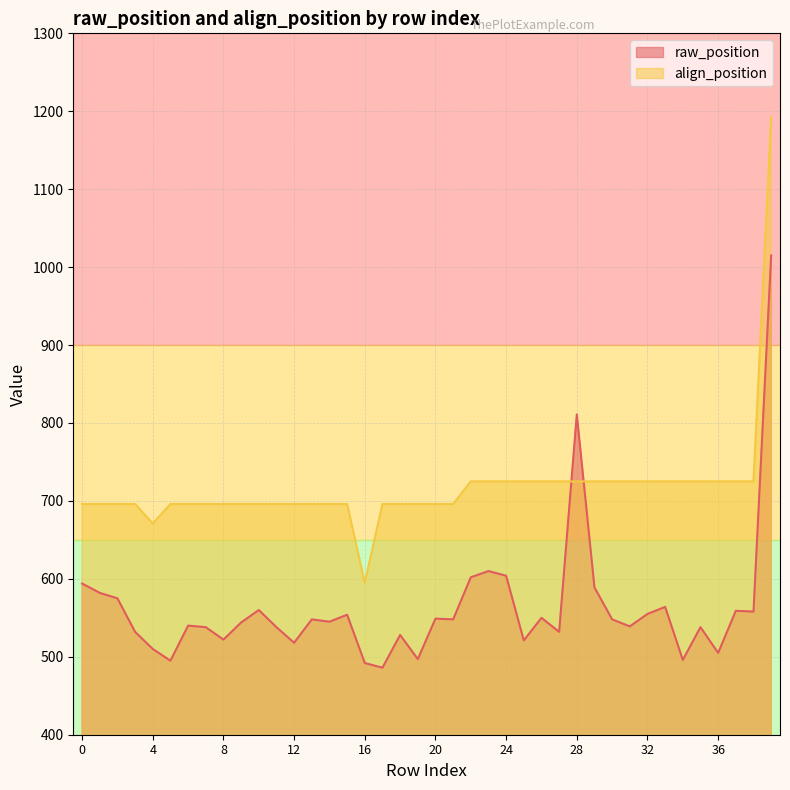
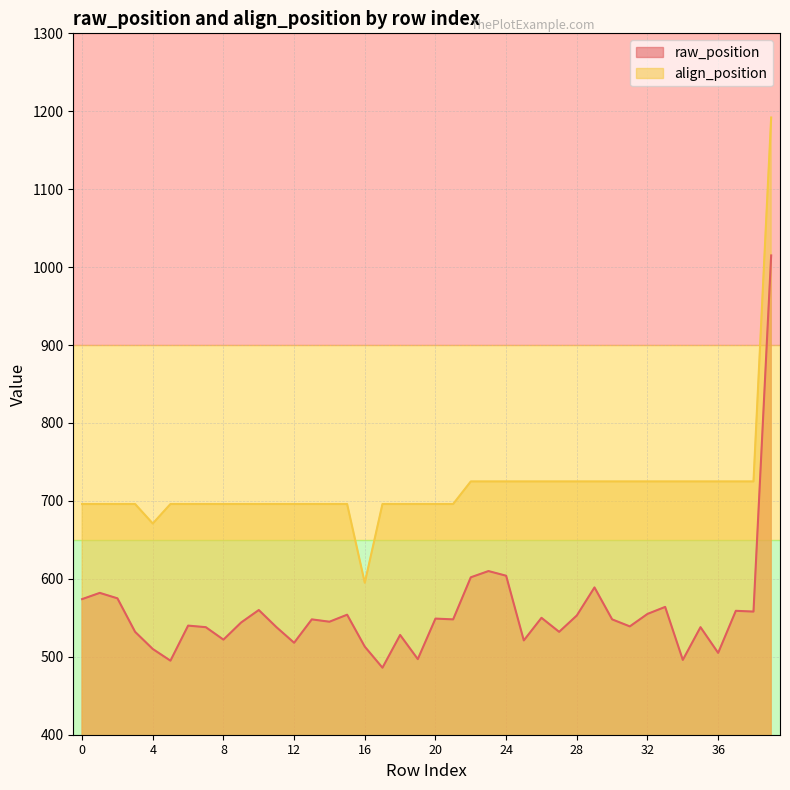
raw_position, 0: 590 -> 570
raw_position, 16: 490 -> 510
raw_position, 28: 810 -> 550
